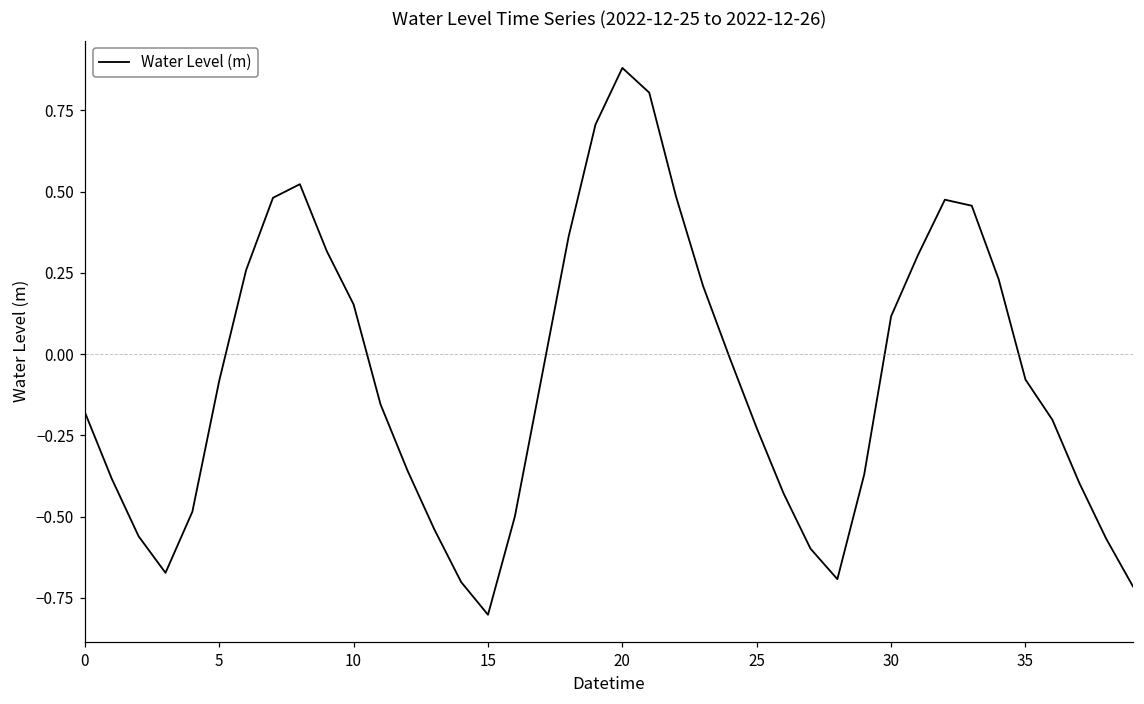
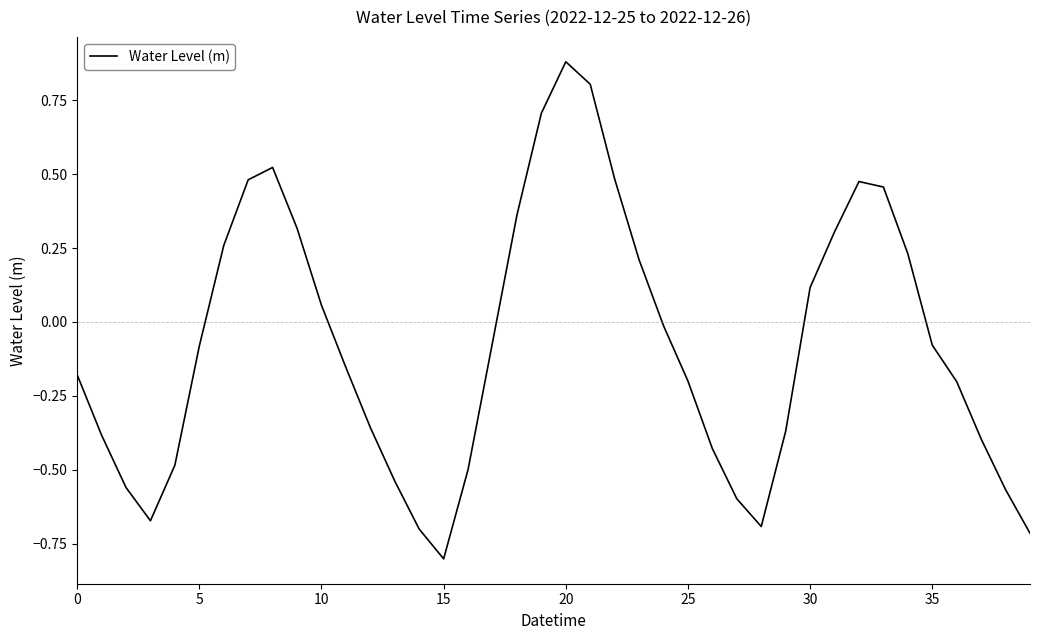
10: 0.15 -> 0.06
25: -0.23 -> -0.20
